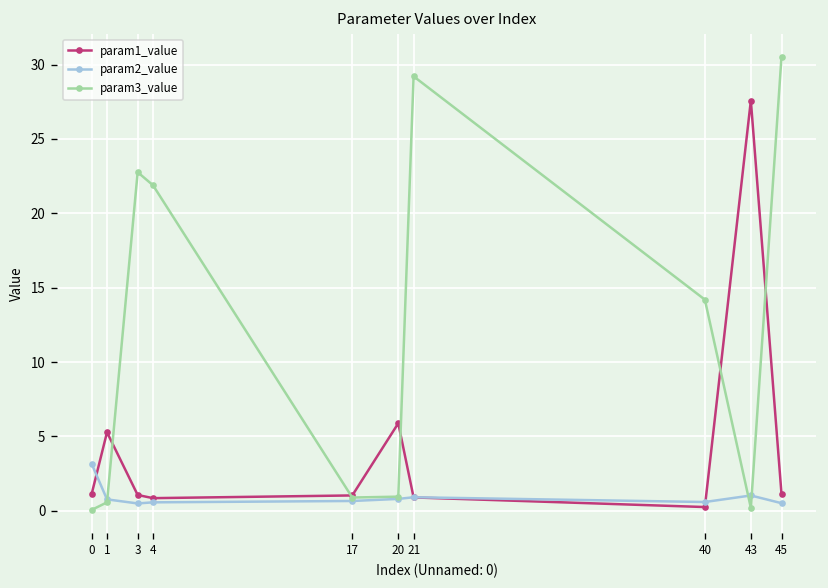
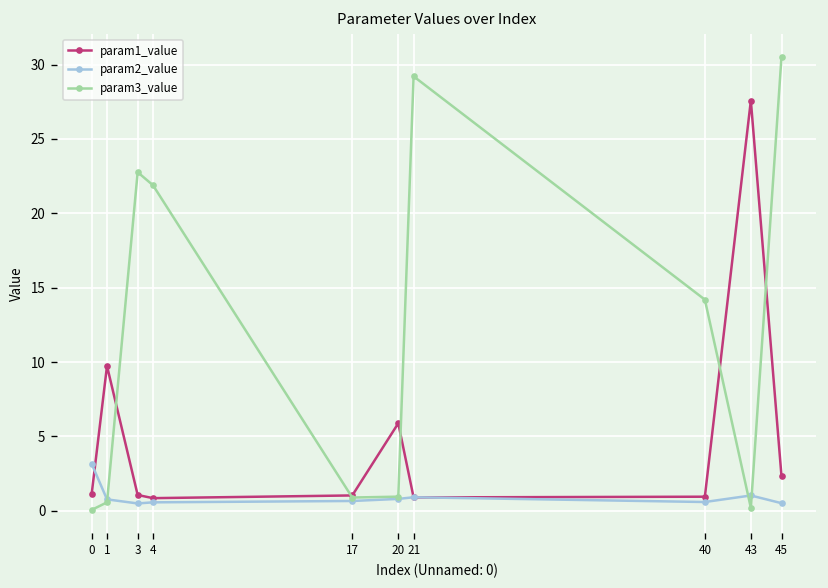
param1_value, 1: 5.3 -> 9.7
param1_value, 40: 0.2 -> 0.9
param1_value, 45: 1.1 -> 2.3
